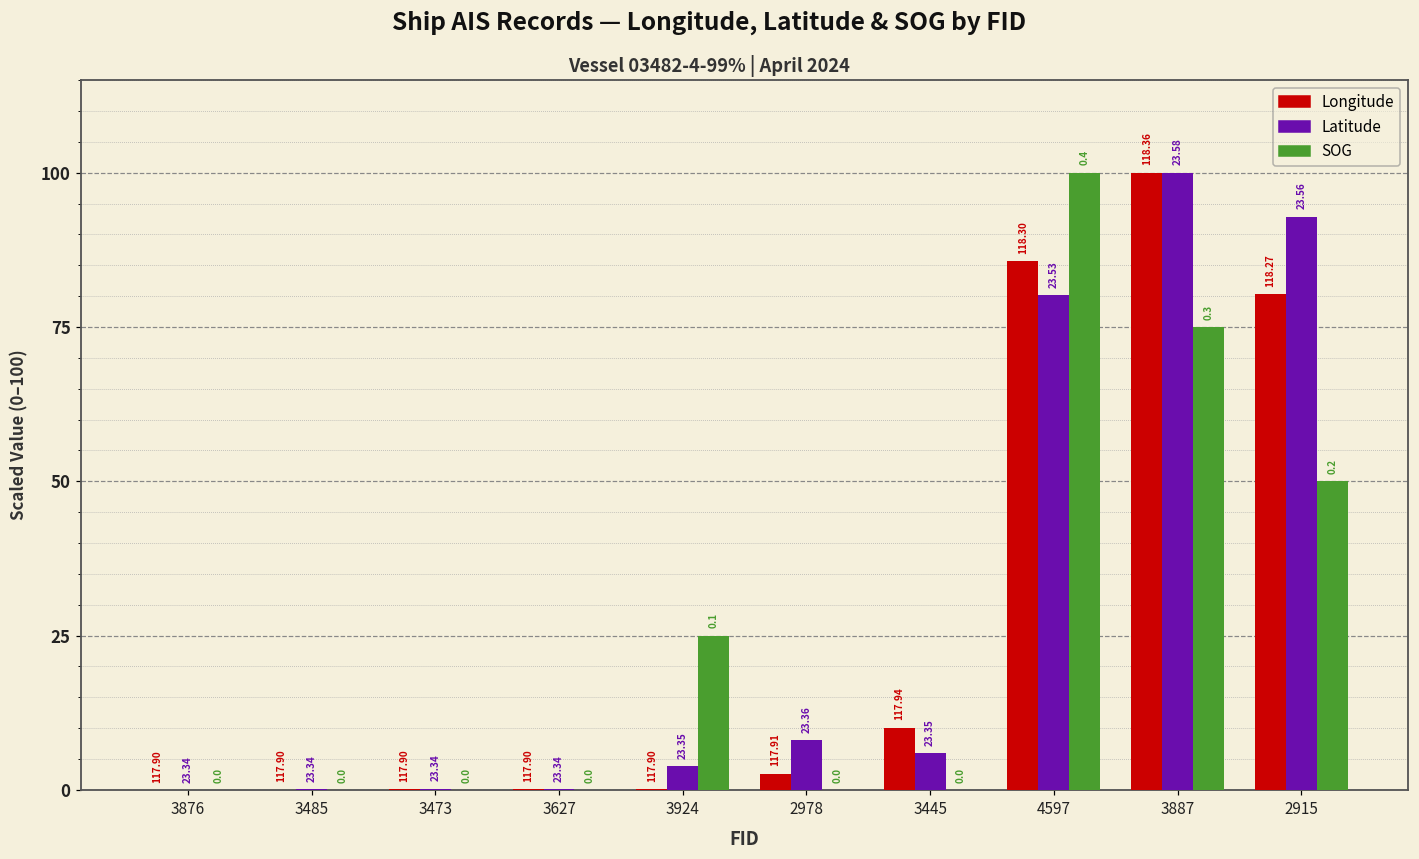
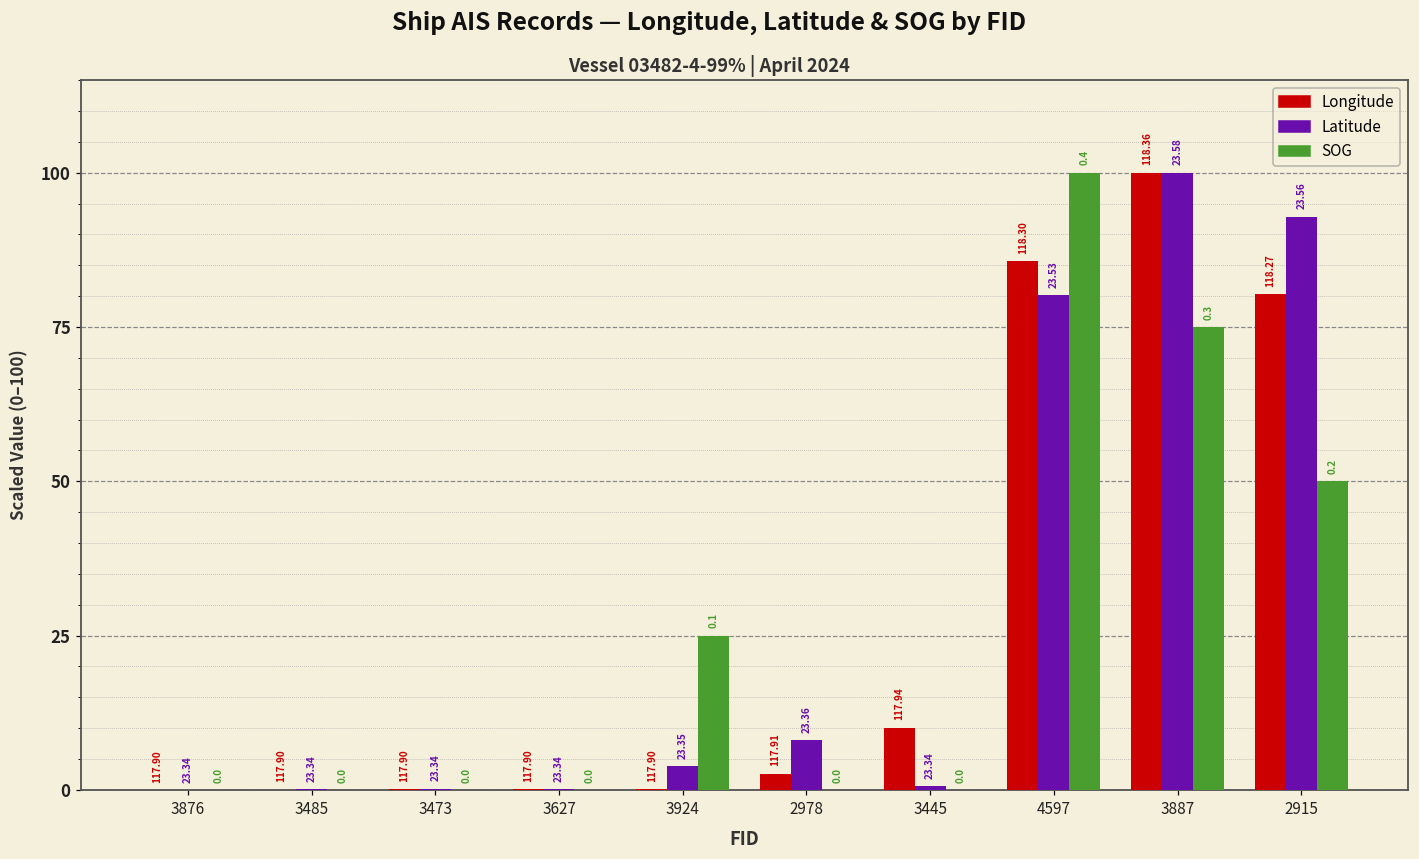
Latitude, 3445: 23.35 -> 23.34
